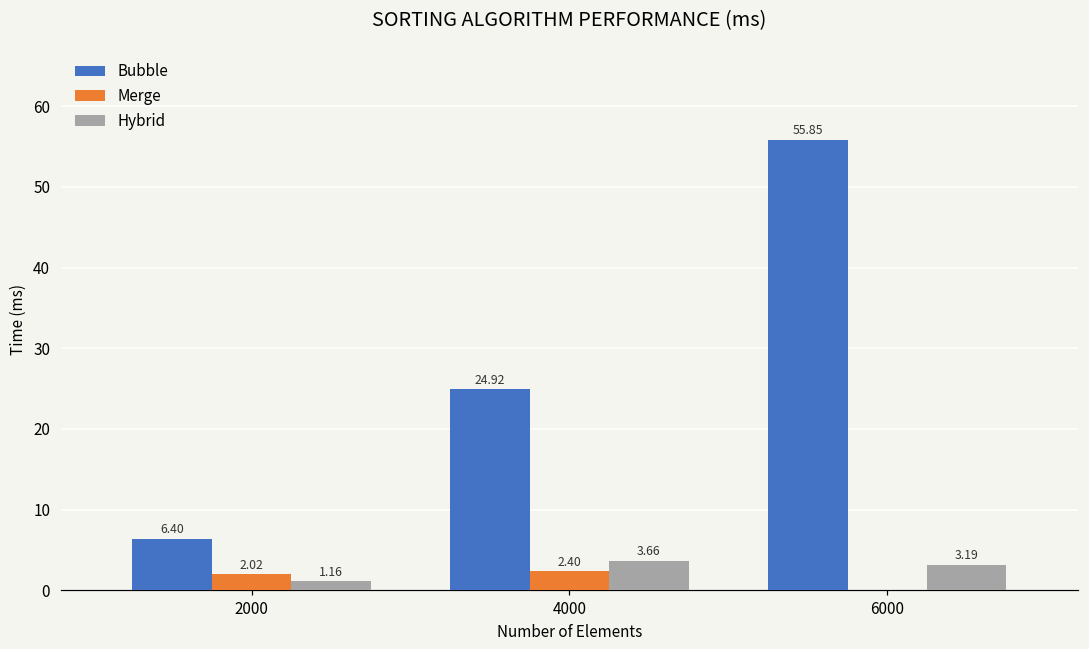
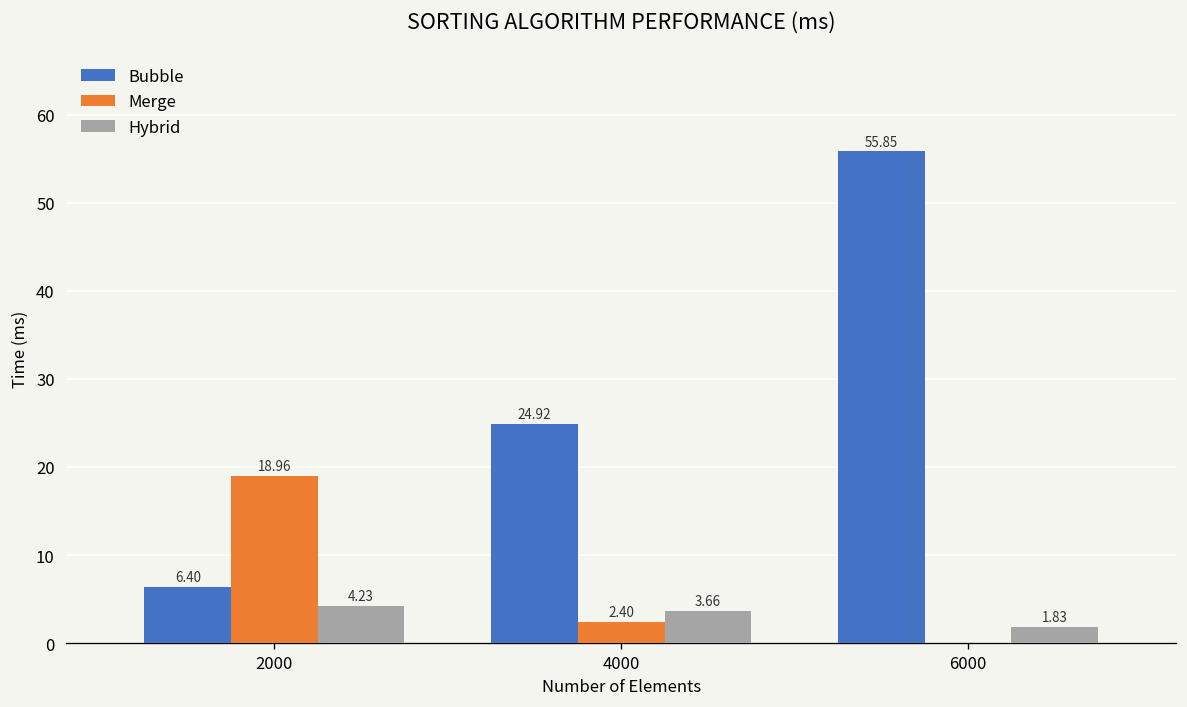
Merge, 2000: 2.02 -> 18.96
Hybrid, 2000: 1.16 -> 4.23
Hybrid, 6000: 3.19 -> 1.83
